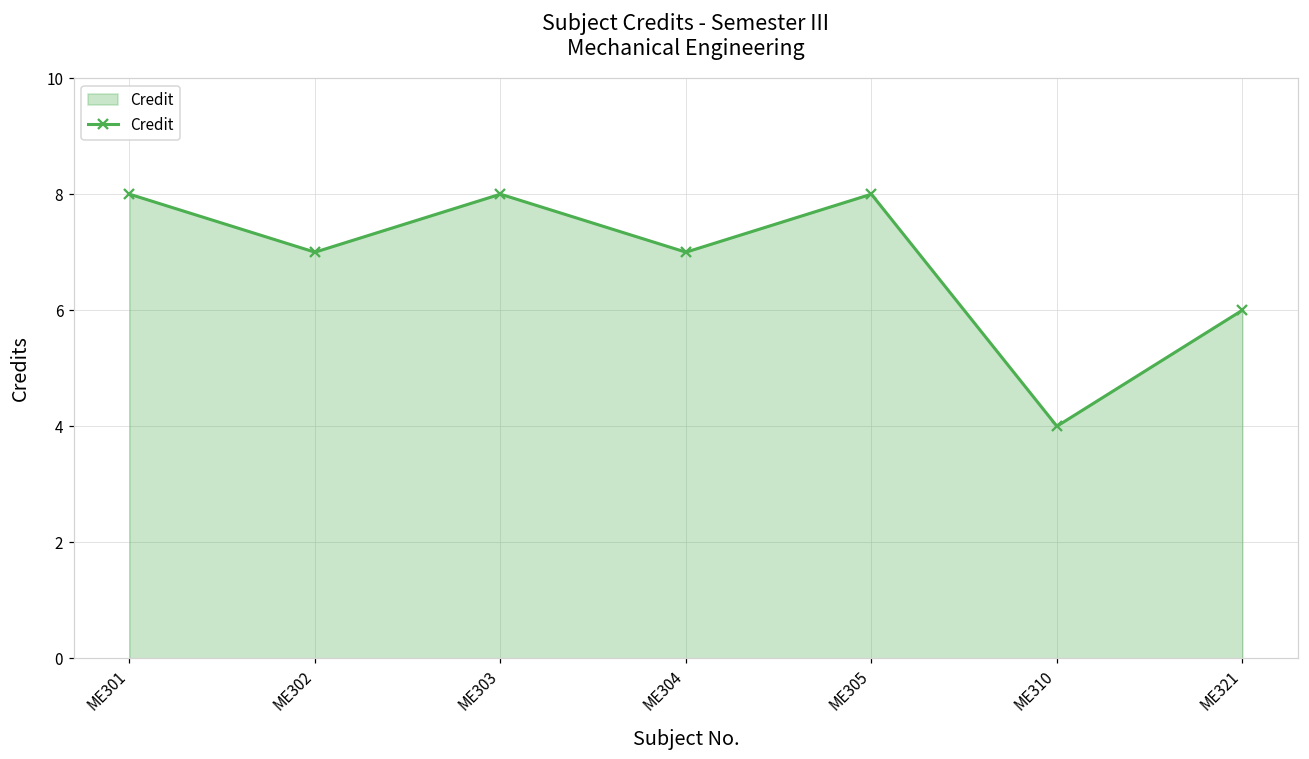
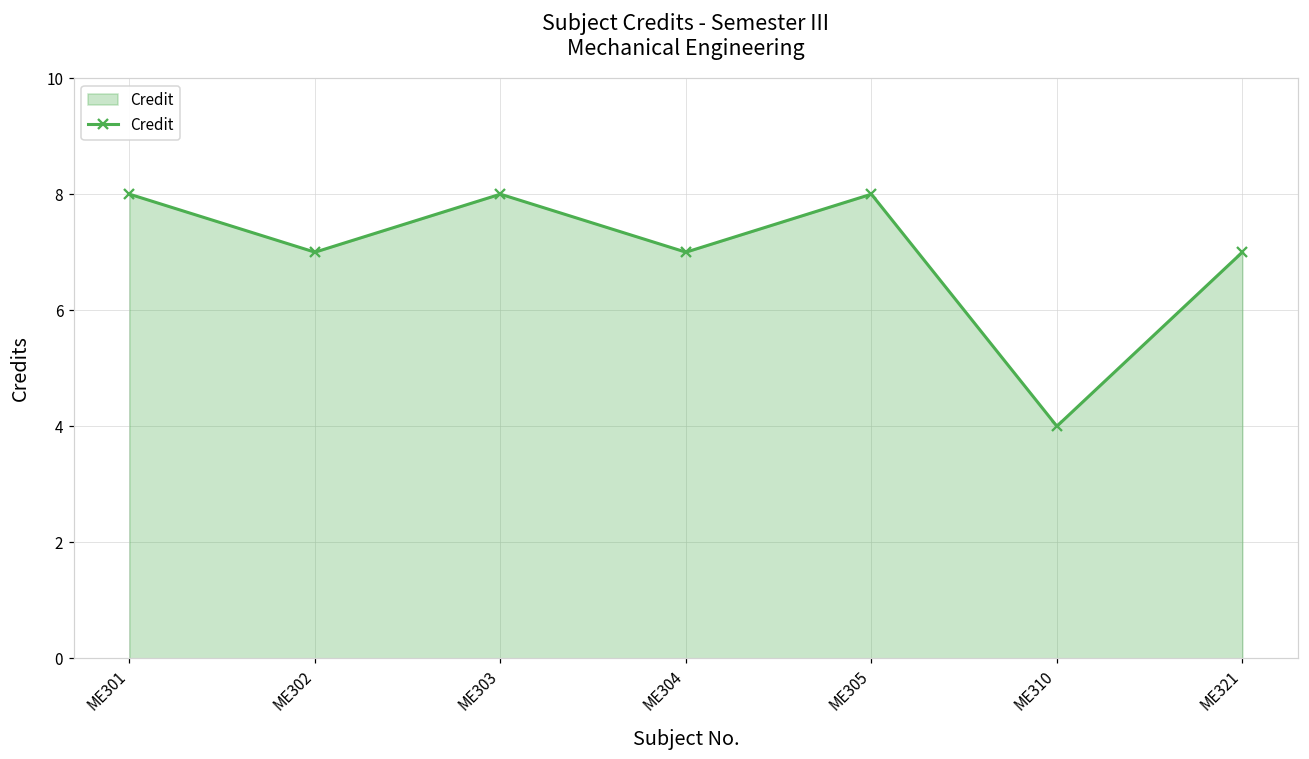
ME321: 6 -> 7
